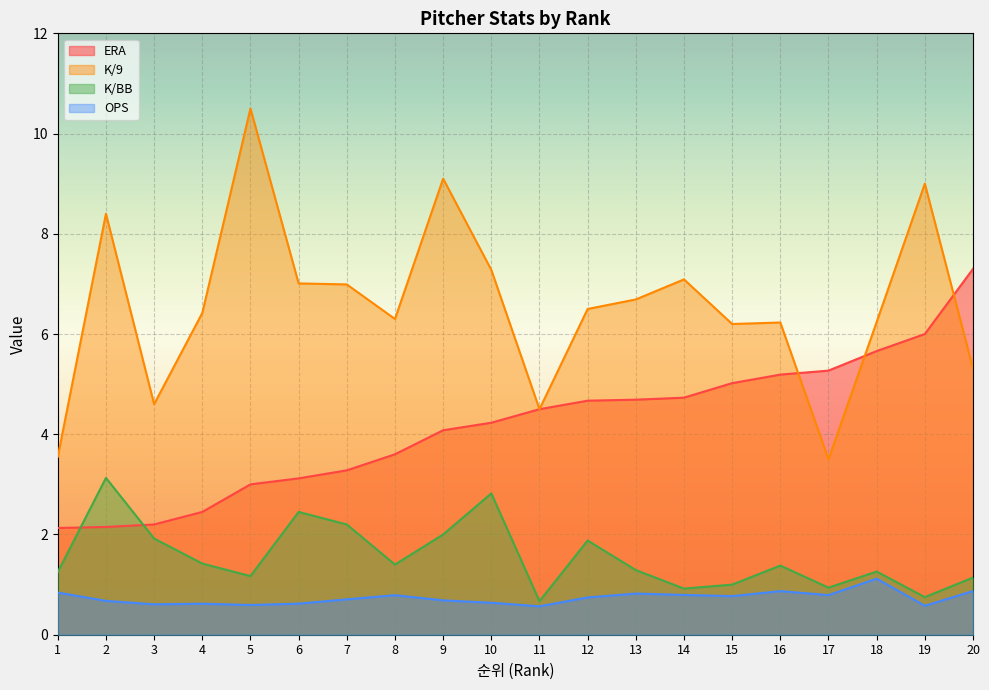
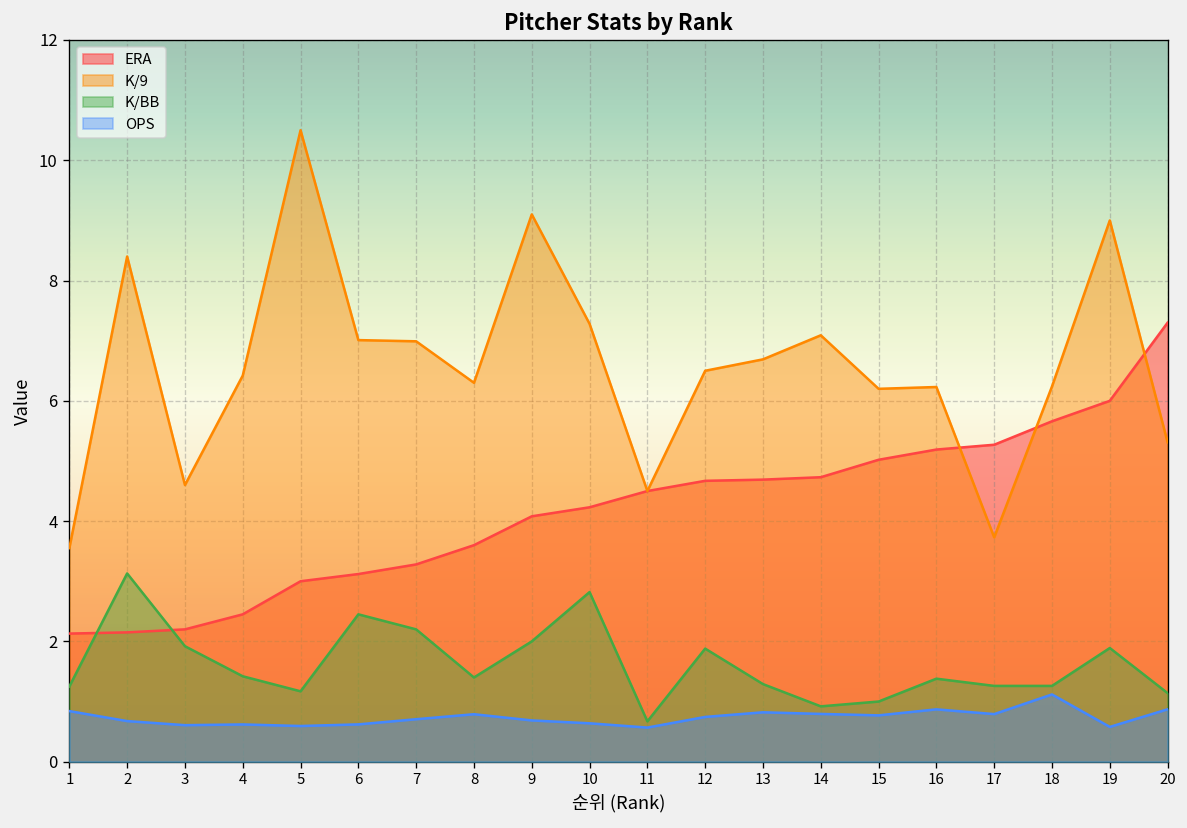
K/9, 17: 3.5 -> 3.7
K/BB, 17: 0.9 -> 1.3
K/BB, 19: 0.8 -> 1.9
